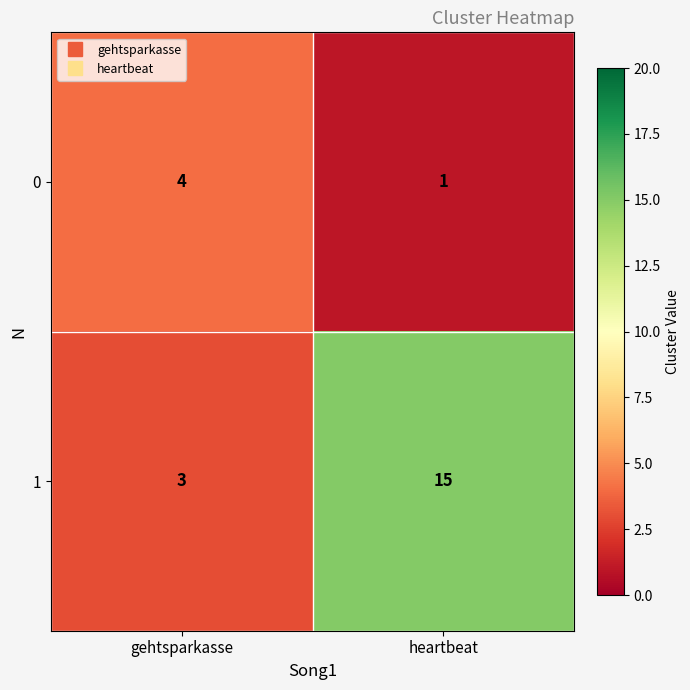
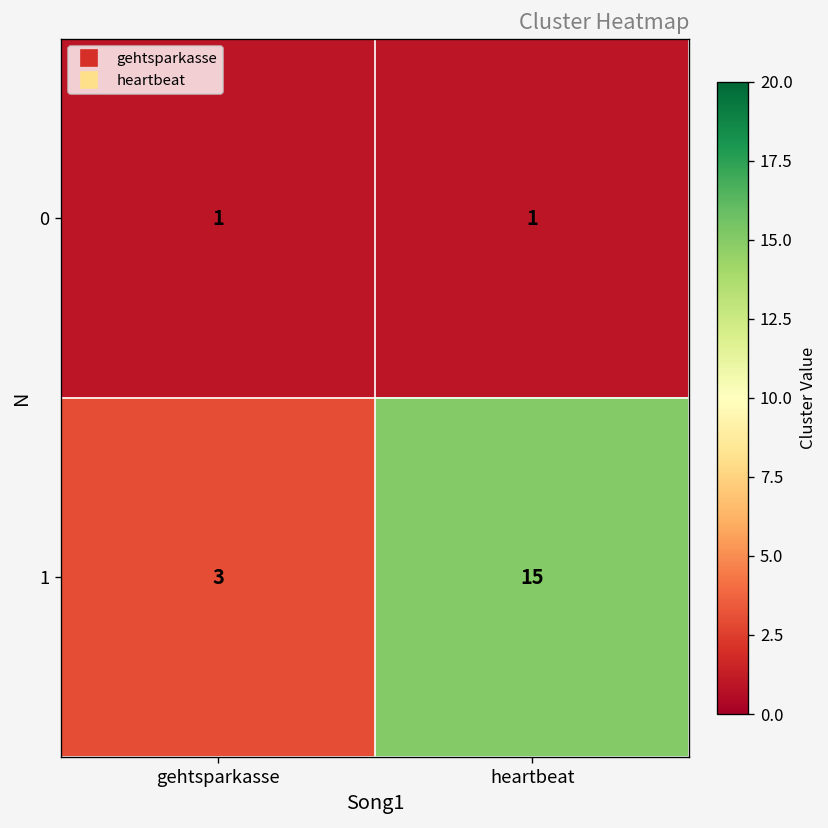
0, gehtsparkasse: 4 -> 1
